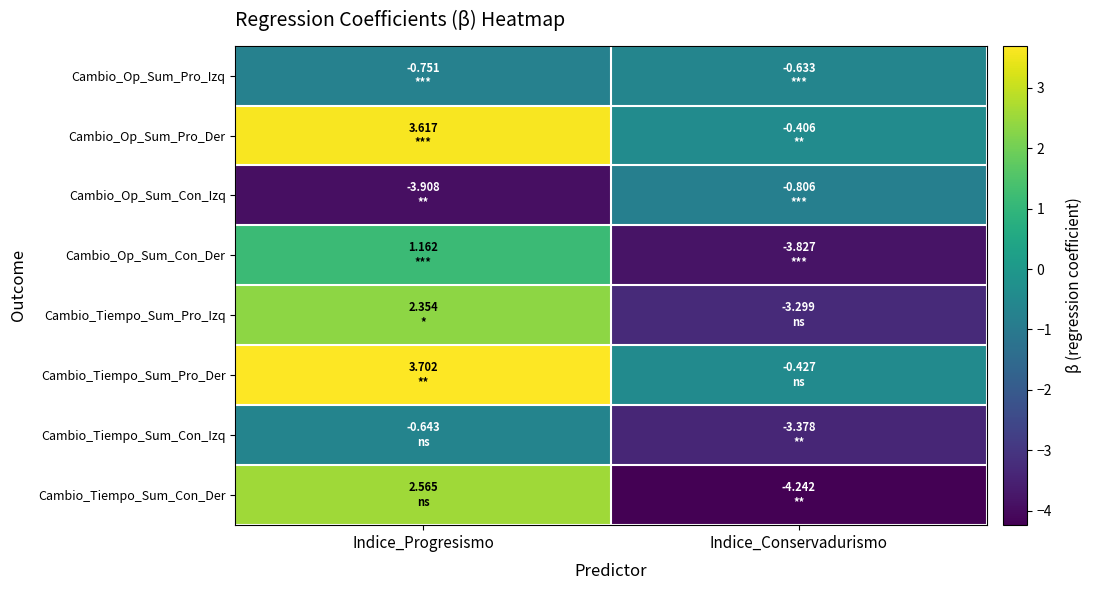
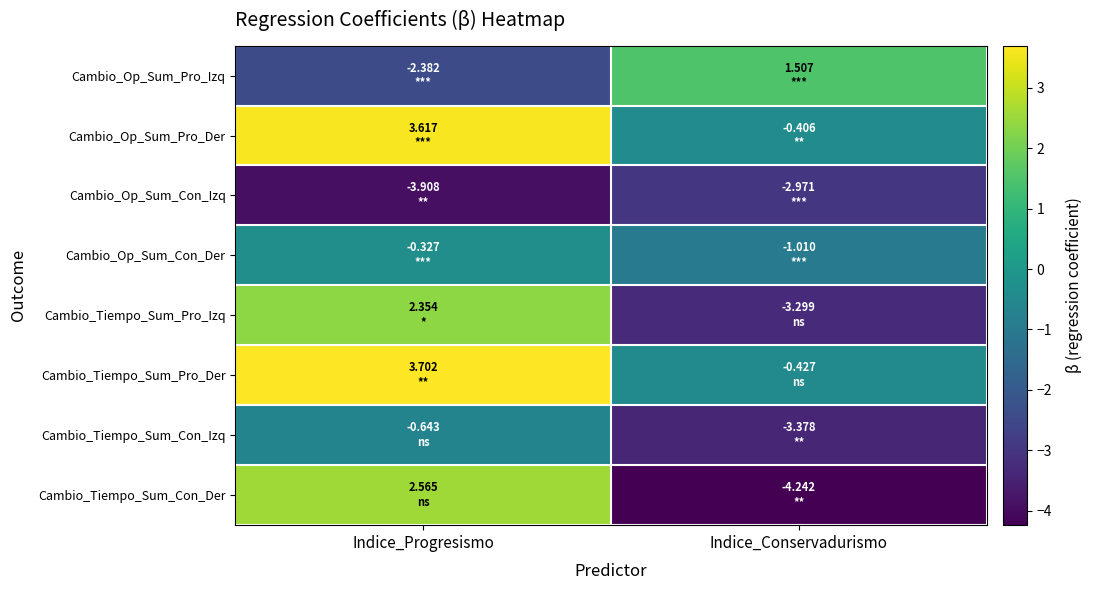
Cambio_Op_Sum_Pro_Izq, Indice_Progresismo: -0.751 -> -2.382
Cambio_Op_Sum_Pro_Izq, Indice_Conservadurismo: -0.633 -> 1.507
Cambio_Op_Sum_Con_Izq, Indice_Conservadurismo: -0.806 -> -2.971
Cambio_Op_Sum_Con_Der, Indice_Progresismo: 1.162 -> -0.327
Cambio_Op_Sum_Con_Der, Indice_Conservadurismo: -3.827 -> -1.010
